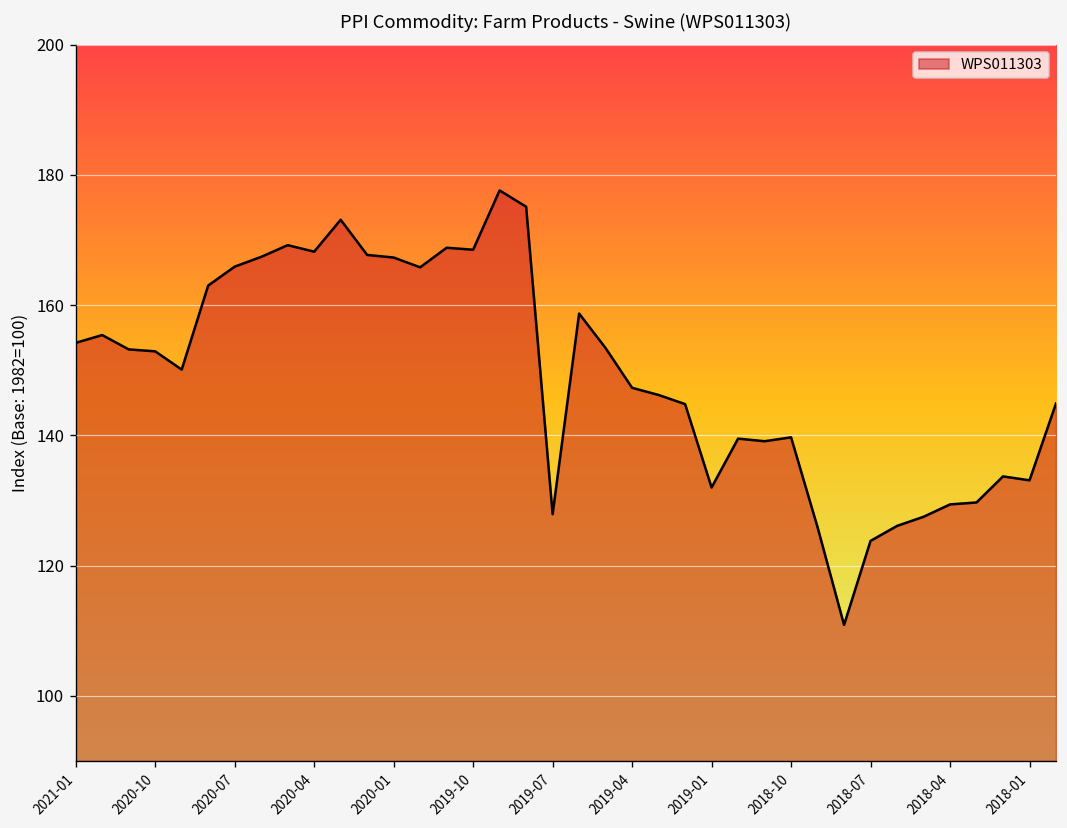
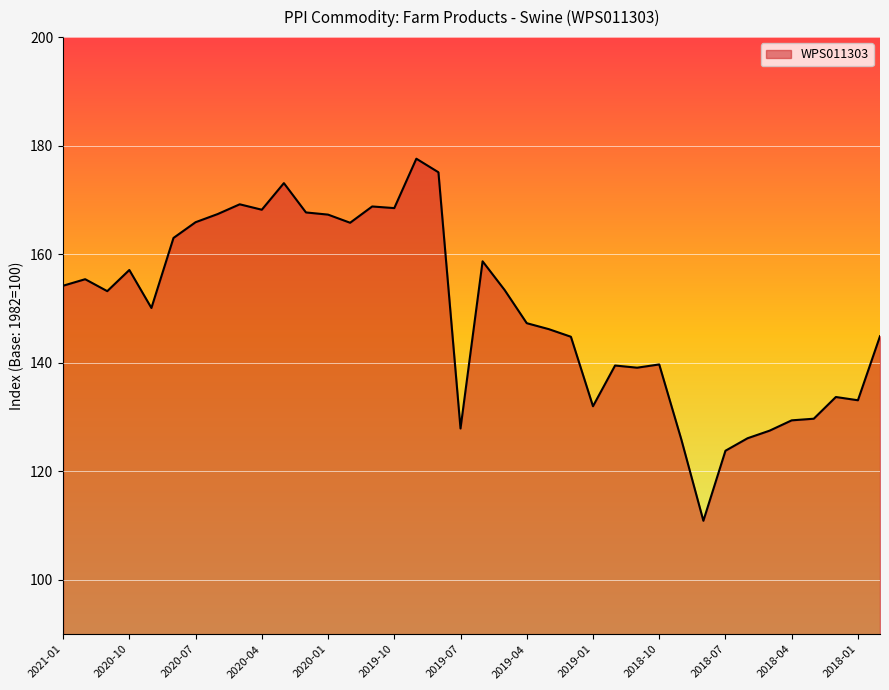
2020-10: 153 -> 157
